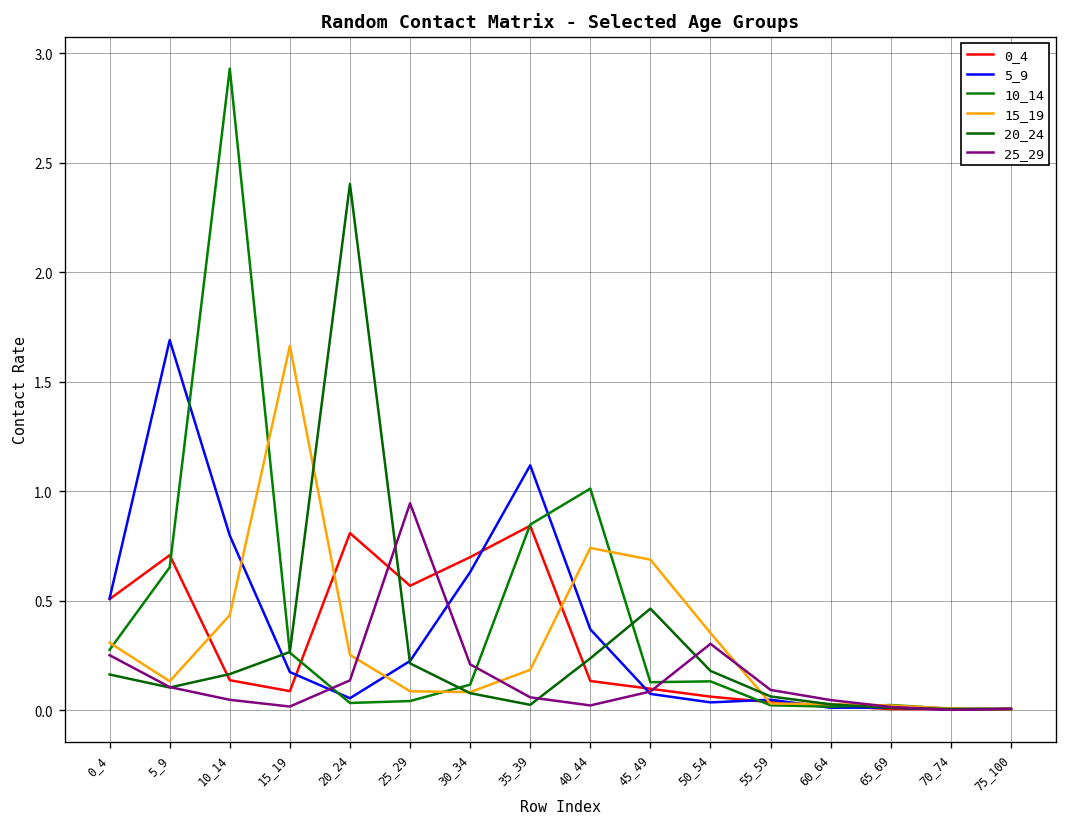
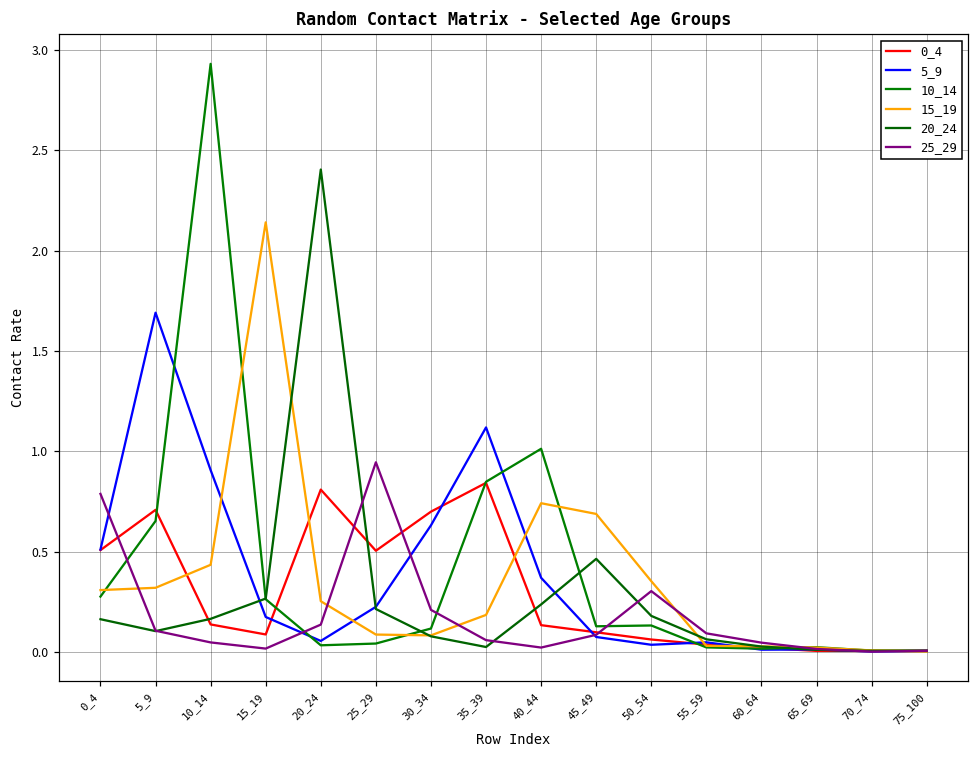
25_29, 0_4: 0.25 -> 0.79
15_19, 5_9: 0.13 -> 0.32
5_9, 10_14: 0.80 -> 0.91
15_19, 15_19: 1.66 -> 2.14
0_4, 25_29: 0.57 -> 0.50
